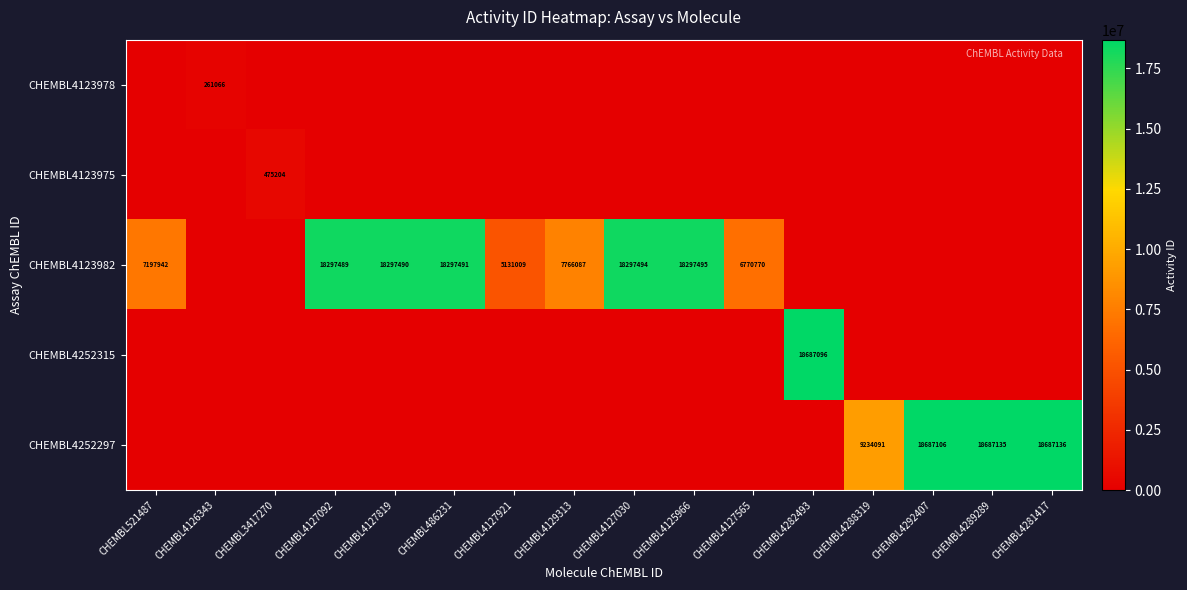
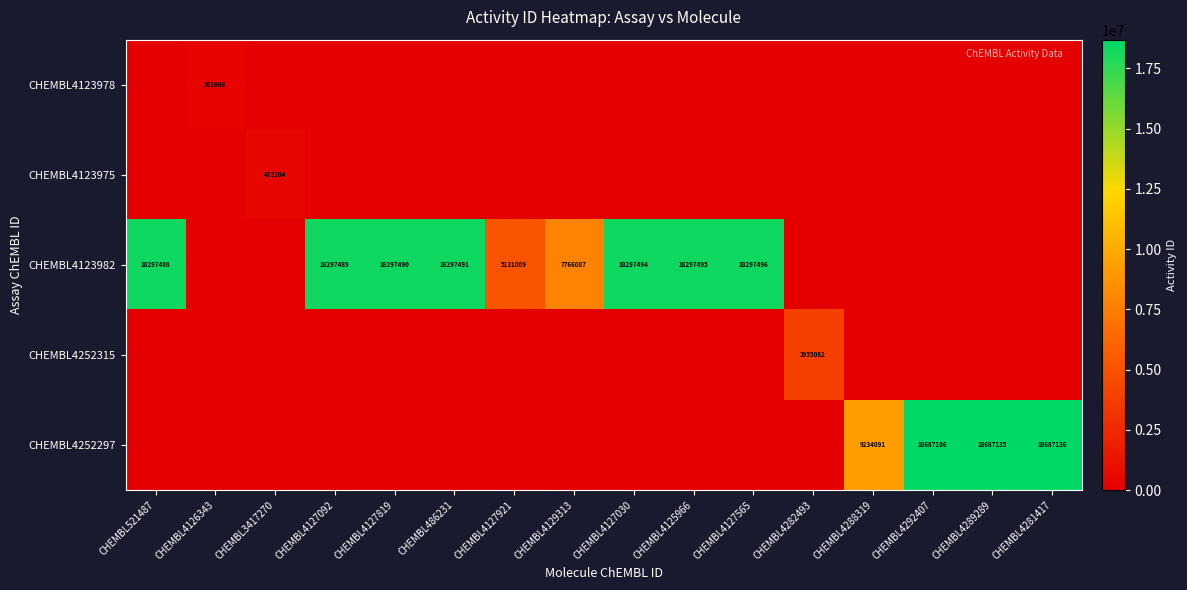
CHEMBL4123982, CHEMBL521487: 7197942 -> 18297488
CHEMBL4123982, CHEMBL4127565: 6770770 -> 18297496
CHEMBL4252315, CHEMBL4282493: 18687096 -> 3955082
